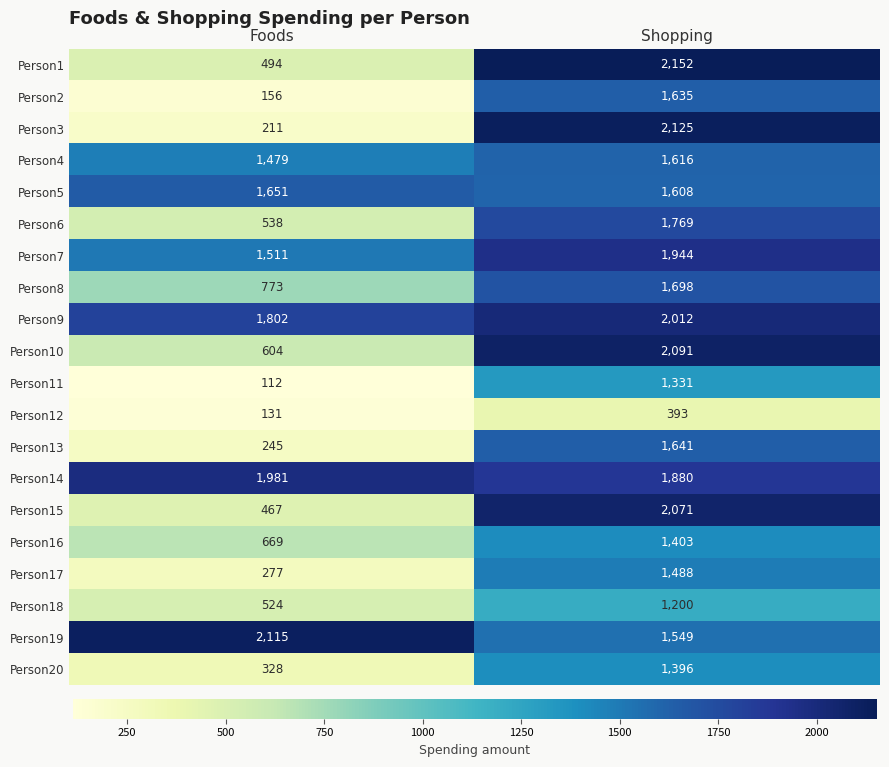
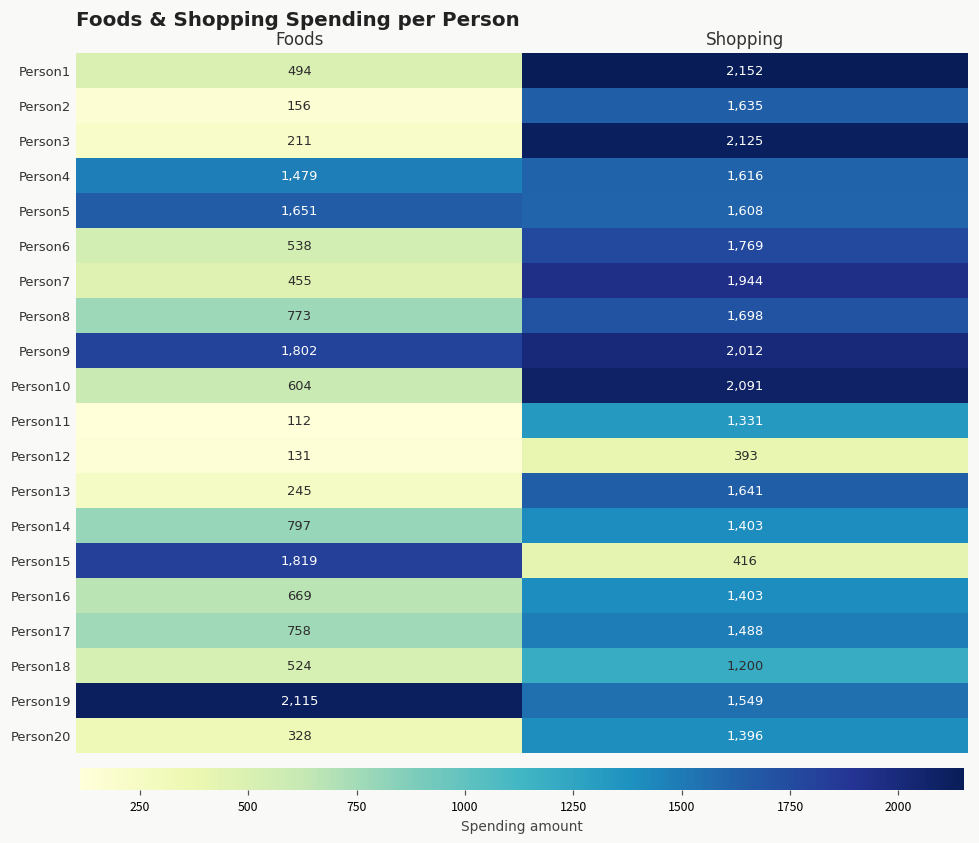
Person7, Foods: 1,511 -> 455
Person14, Foods: 1,981 -> 797
Person14, Shopping: 1,880 -> 1,403
Person15, Foods: 467 -> 1,819
Person15, Shopping: 2,071 -> 416
Person17, Foods: 277 -> 758
